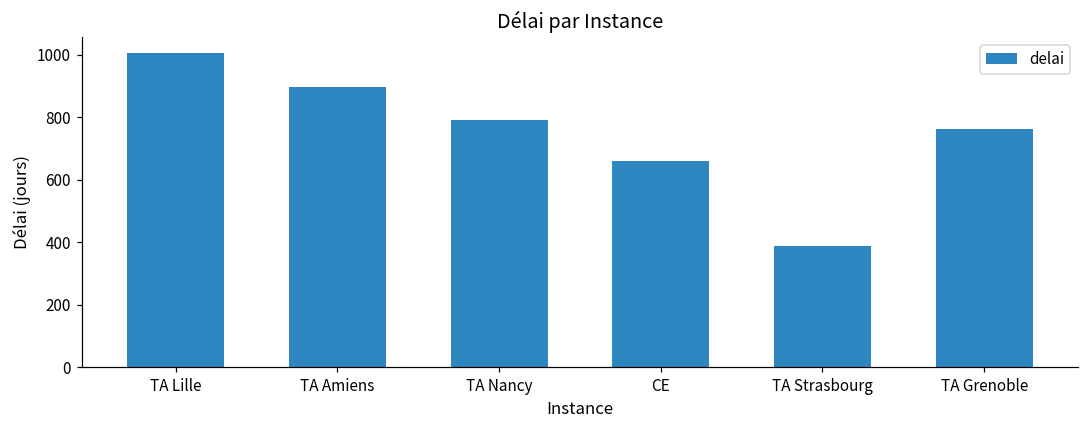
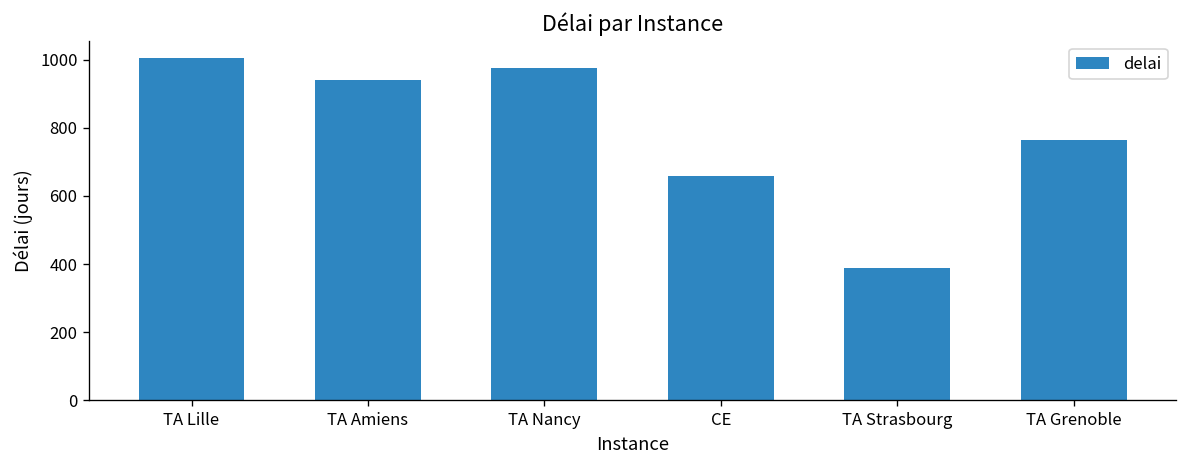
TA Amiens: 900 -> 940
TA Nancy: 790 -> 970
